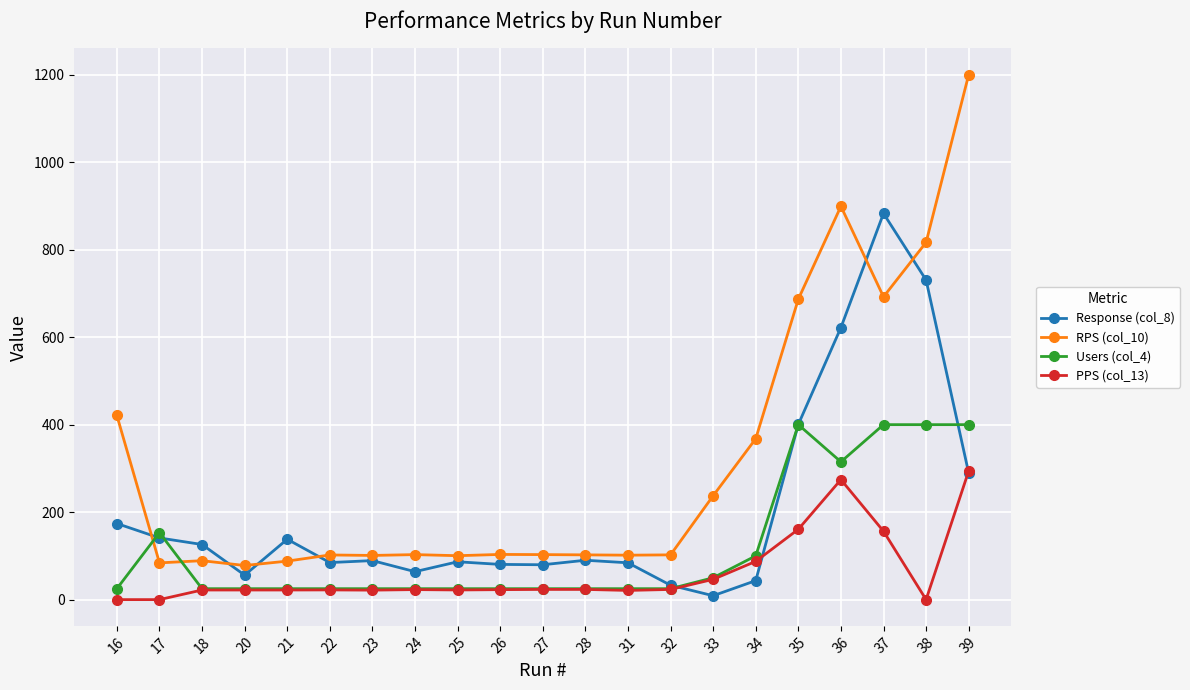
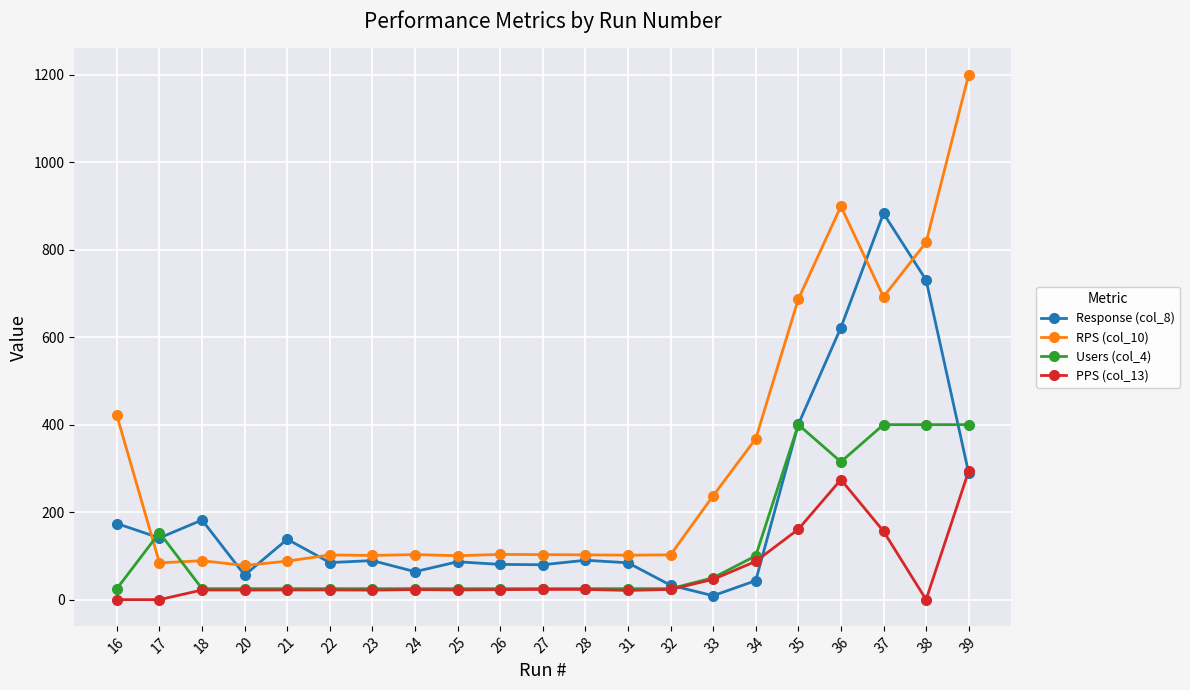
Response (col_8), 18: 130 -> 180
